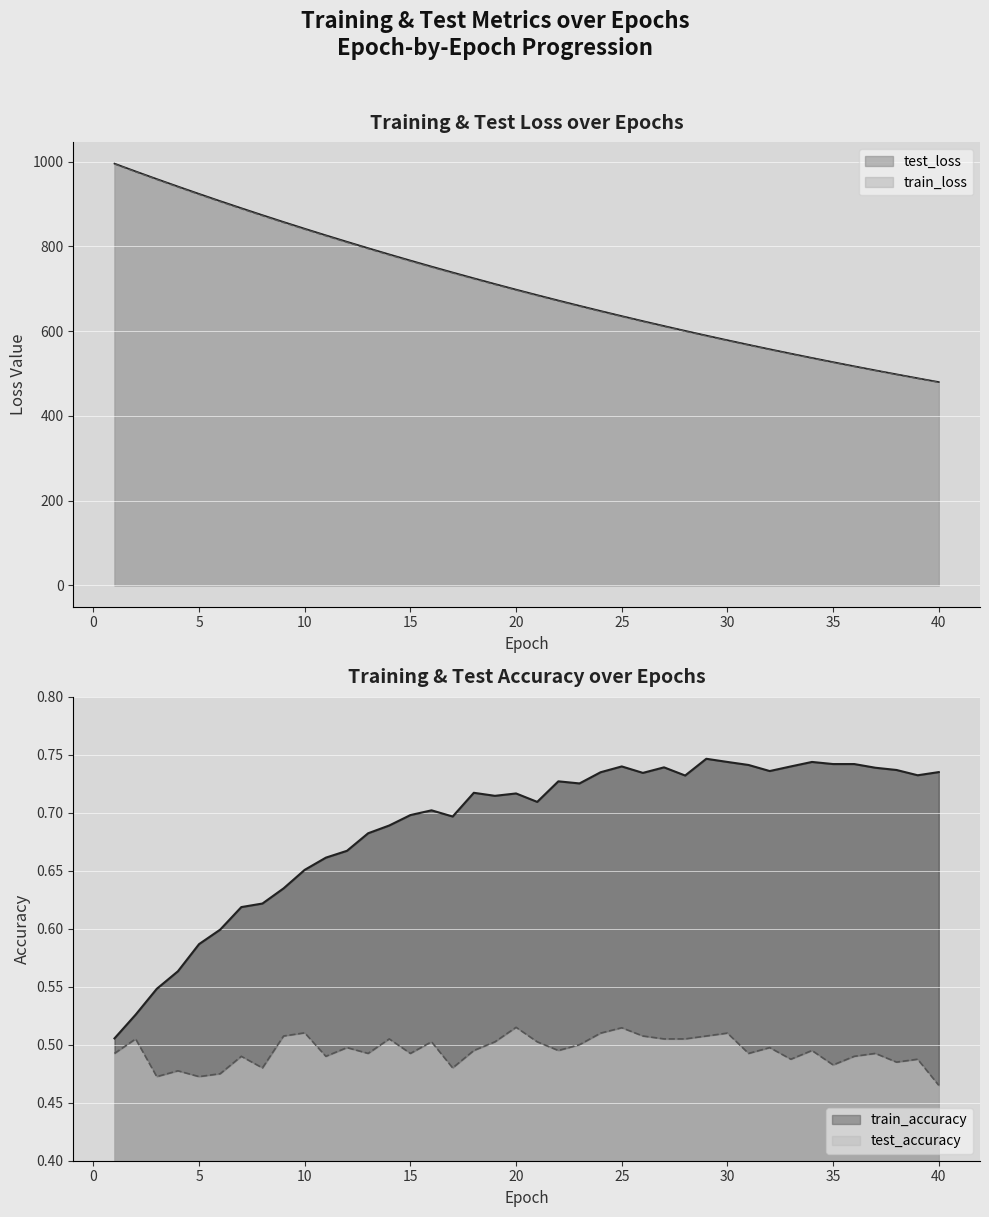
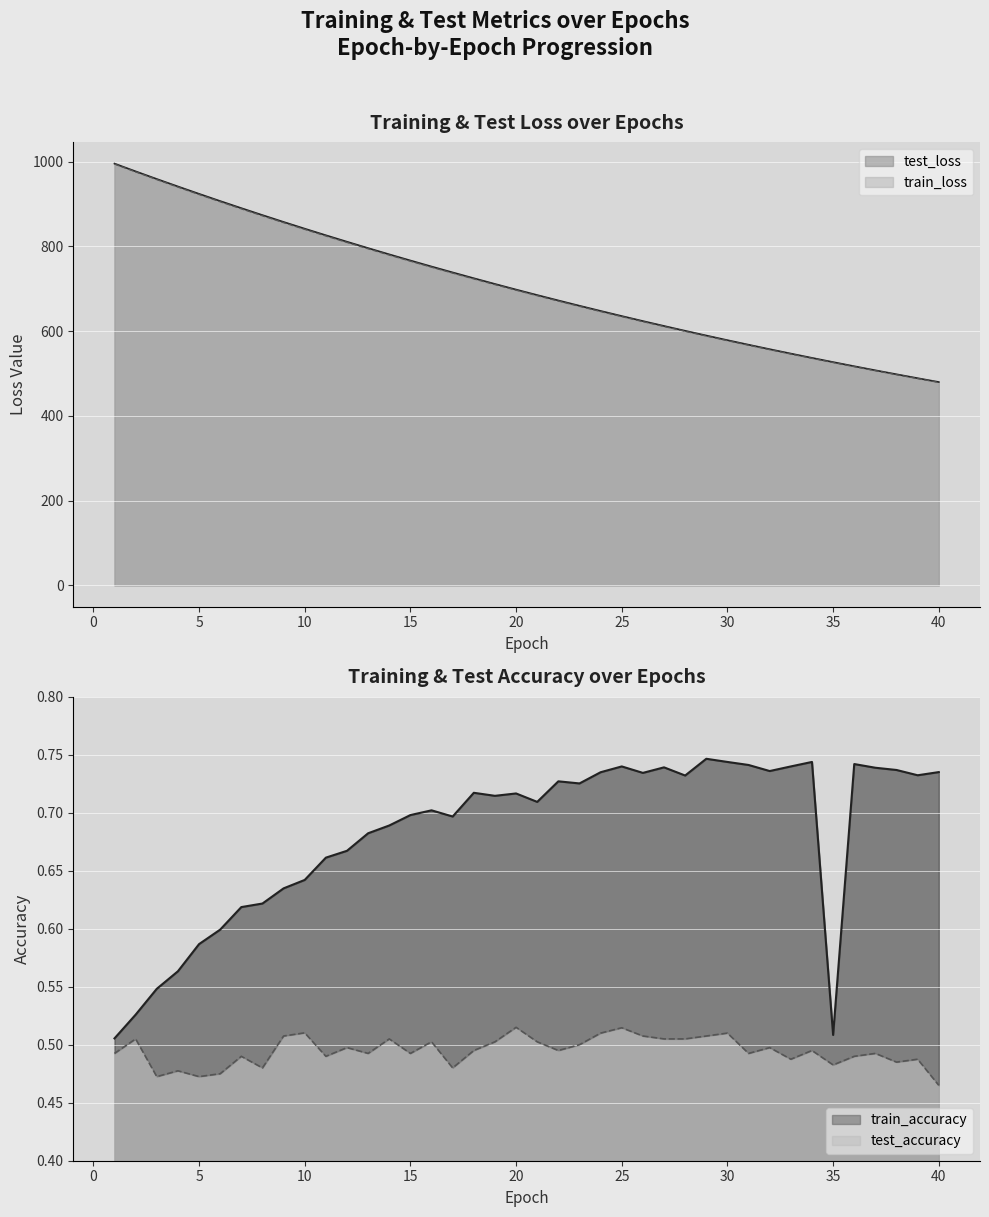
Training & Test Accuracy over Epochs, train_accuracy, 10: 0.651 -> 0.642
Training & Test Accuracy over Epochs, train_accuracy, 35: 0.742 -> 0.508
